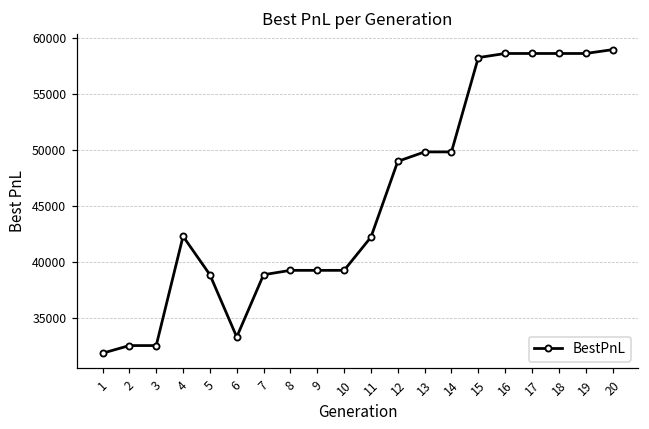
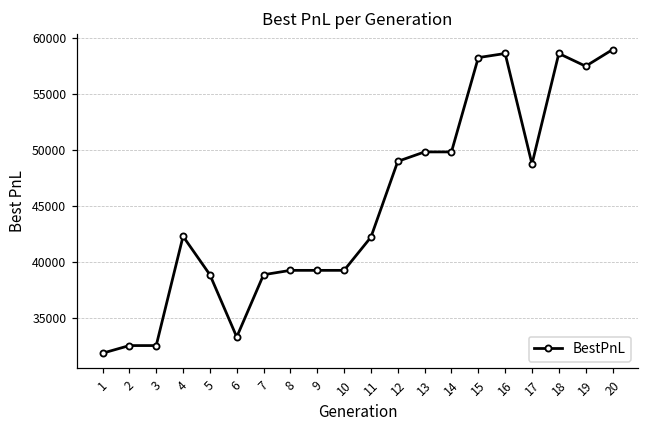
17: 58600 -> 48800
19: 58600 -> 57500
